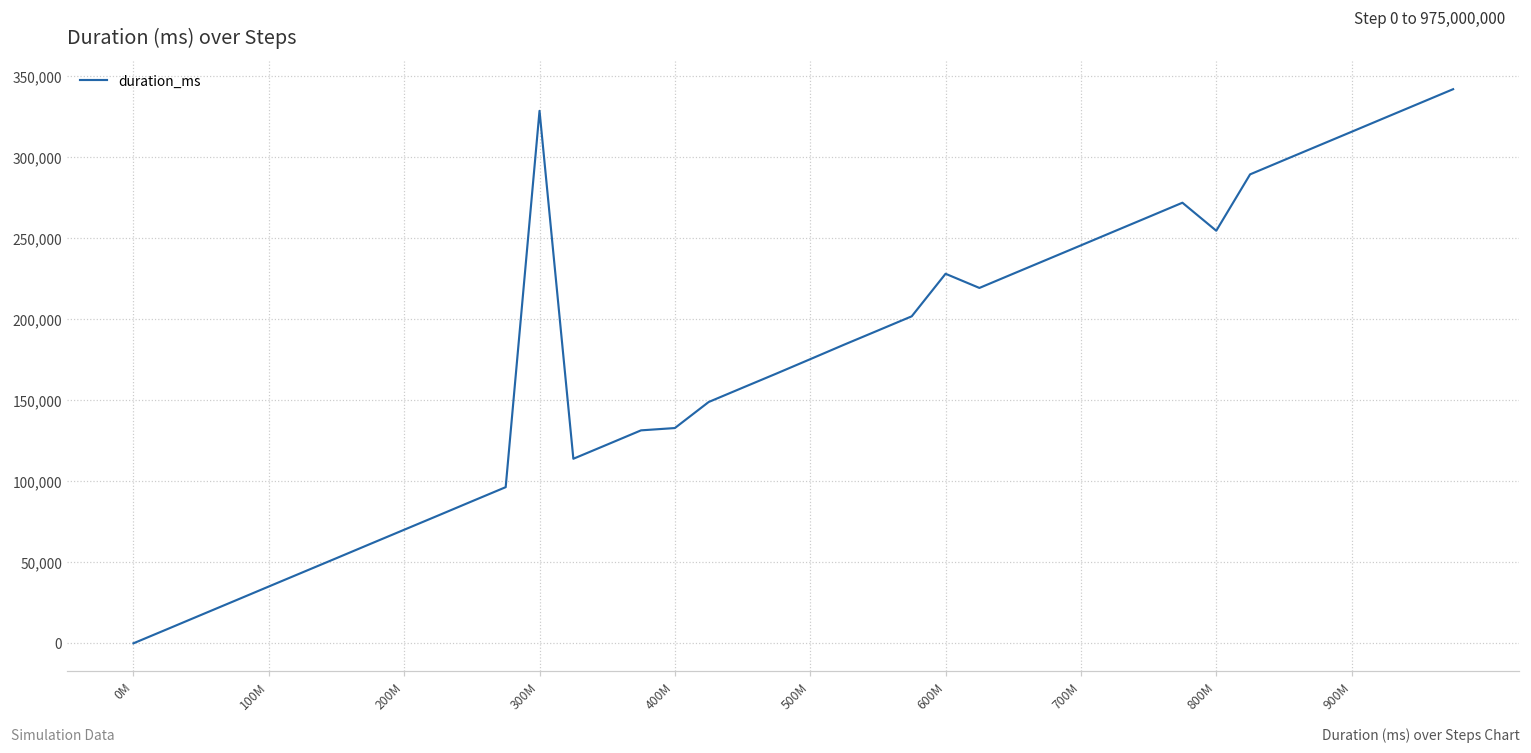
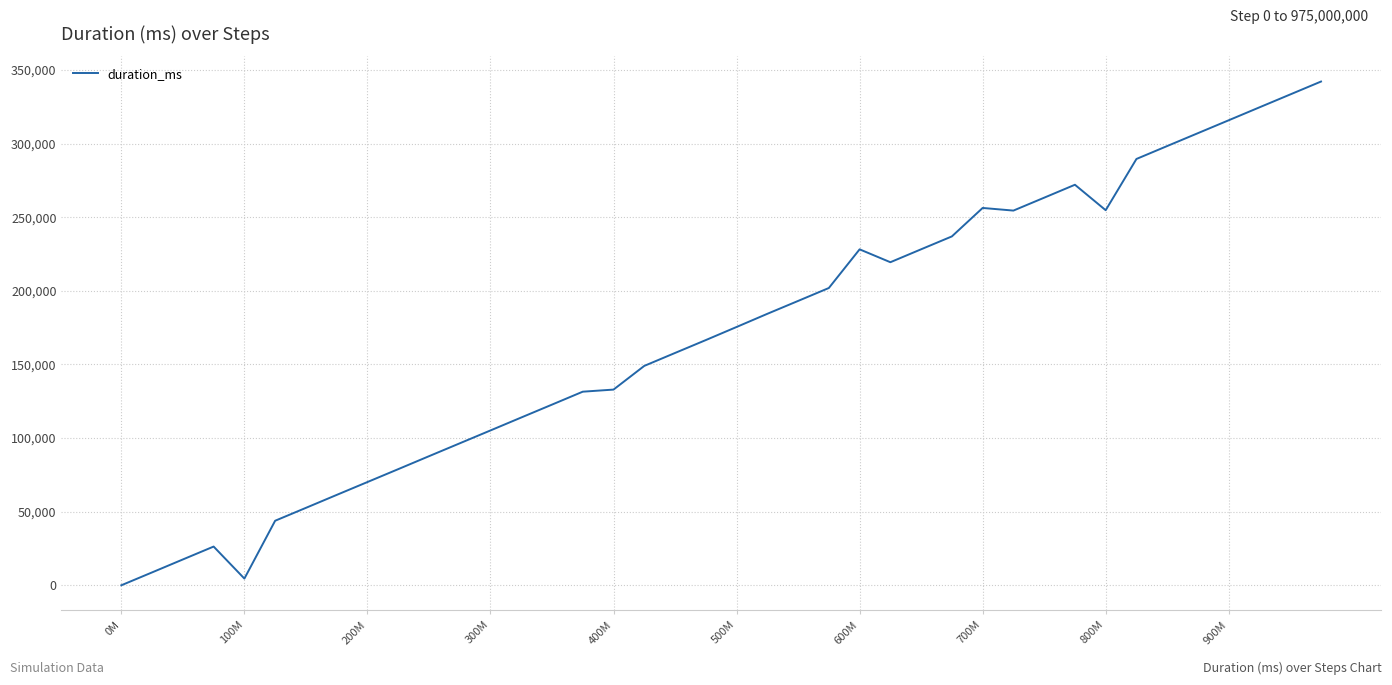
100M: 35,000 -> 5,000
300M: 329,000 -> 105,000
700M: 246,000 -> 256,000
